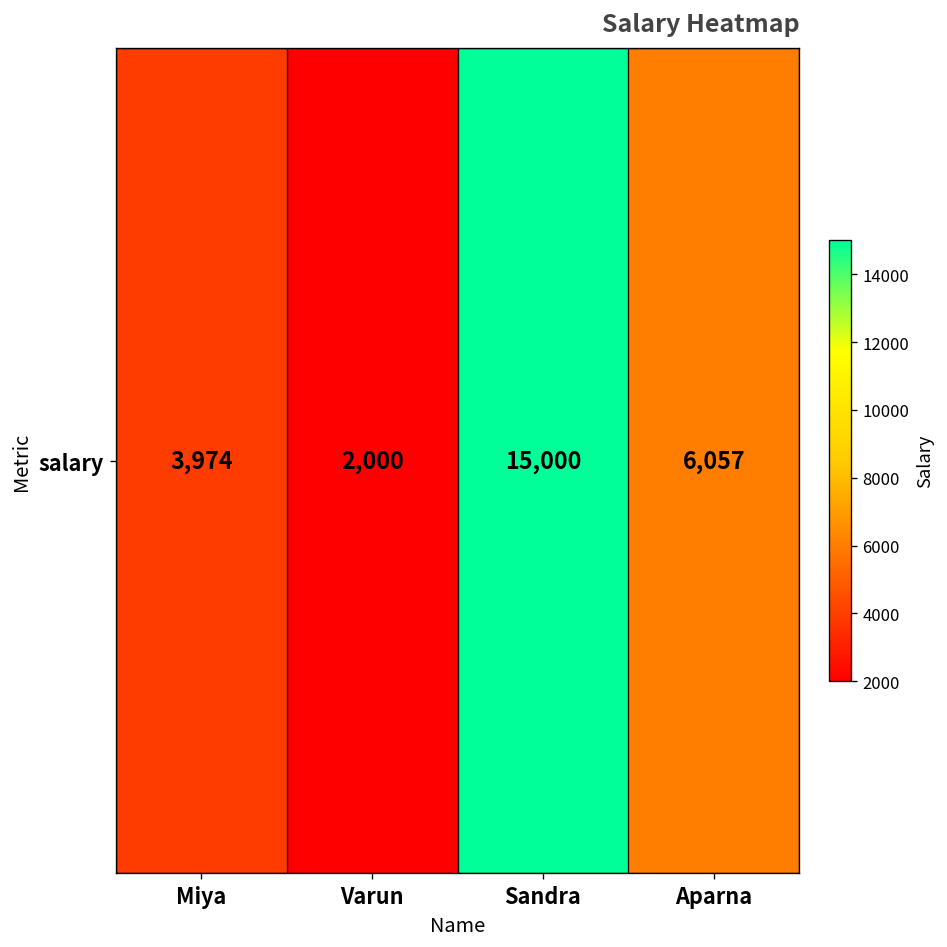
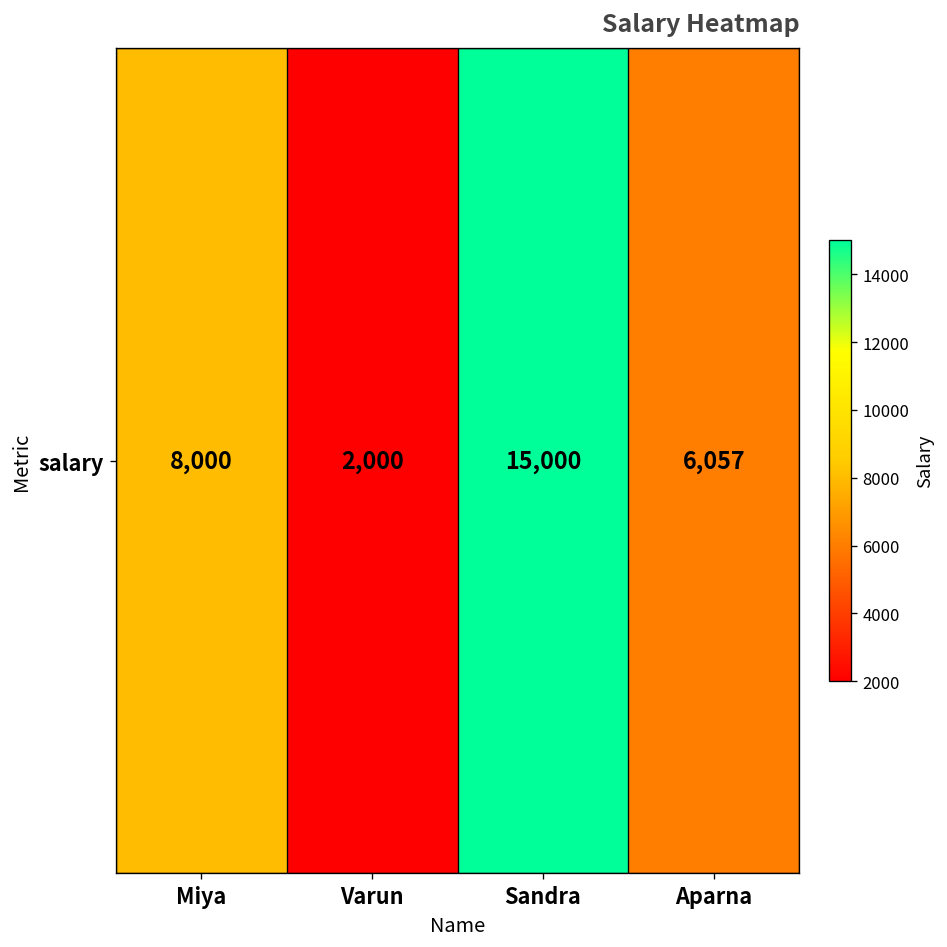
salary, Miya: 3,974 -> 8,000
